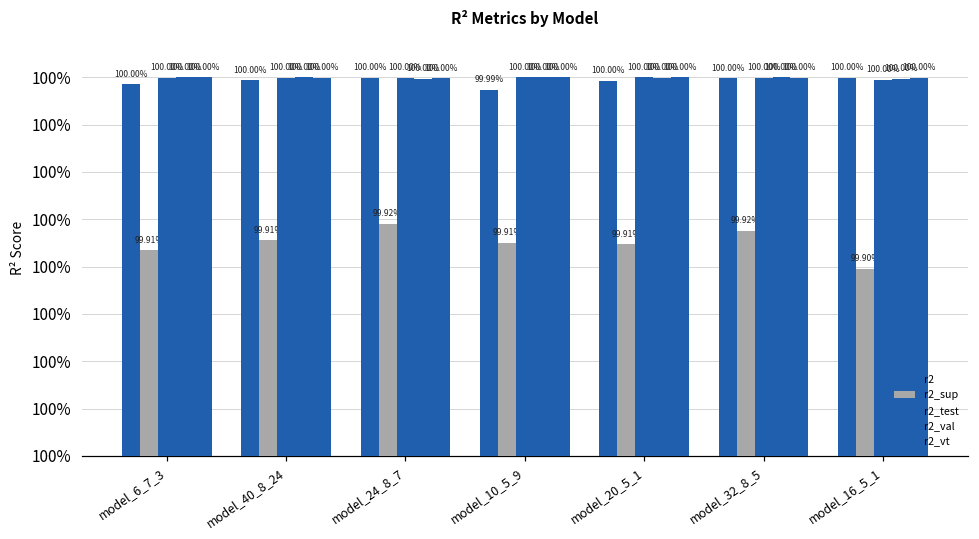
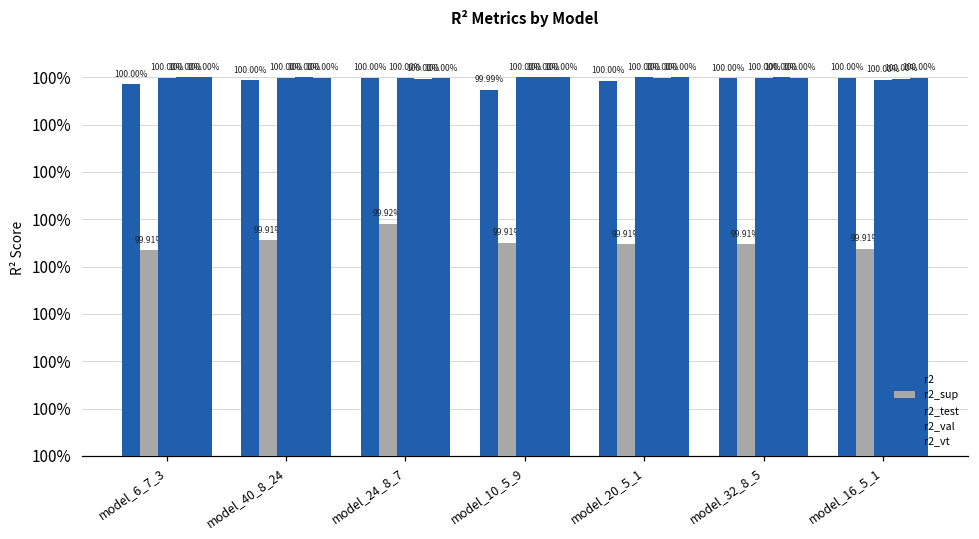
r2_sup, model_32_8_5: 99.92% -> 99.91%
r2_sup, model_16_5_1: 99.90% -> 99.91%
